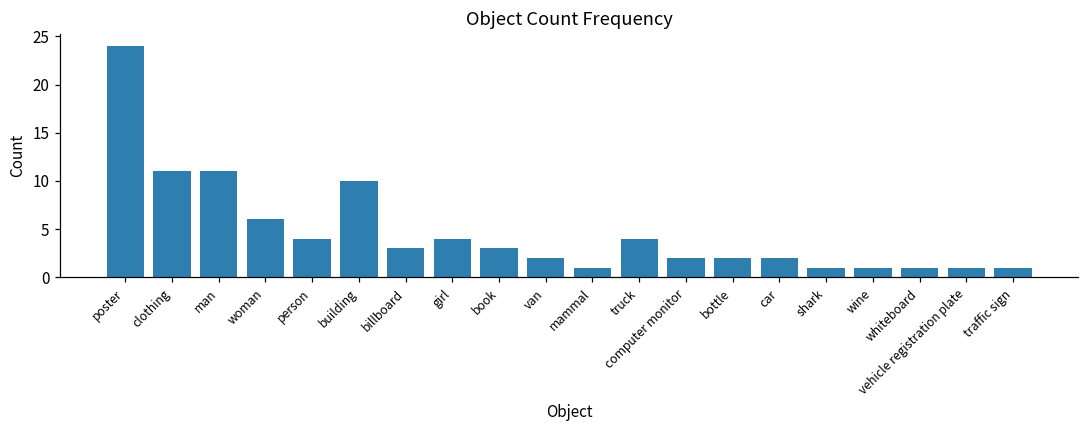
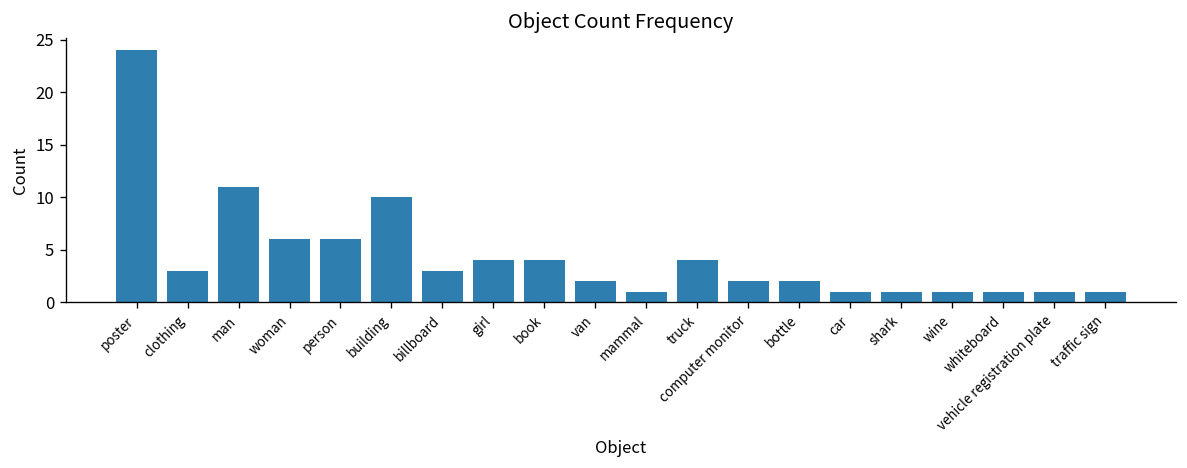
clothing: 11 -> 3
person: 4 -> 6
book: 3 -> 4
car: 2 -> 1
